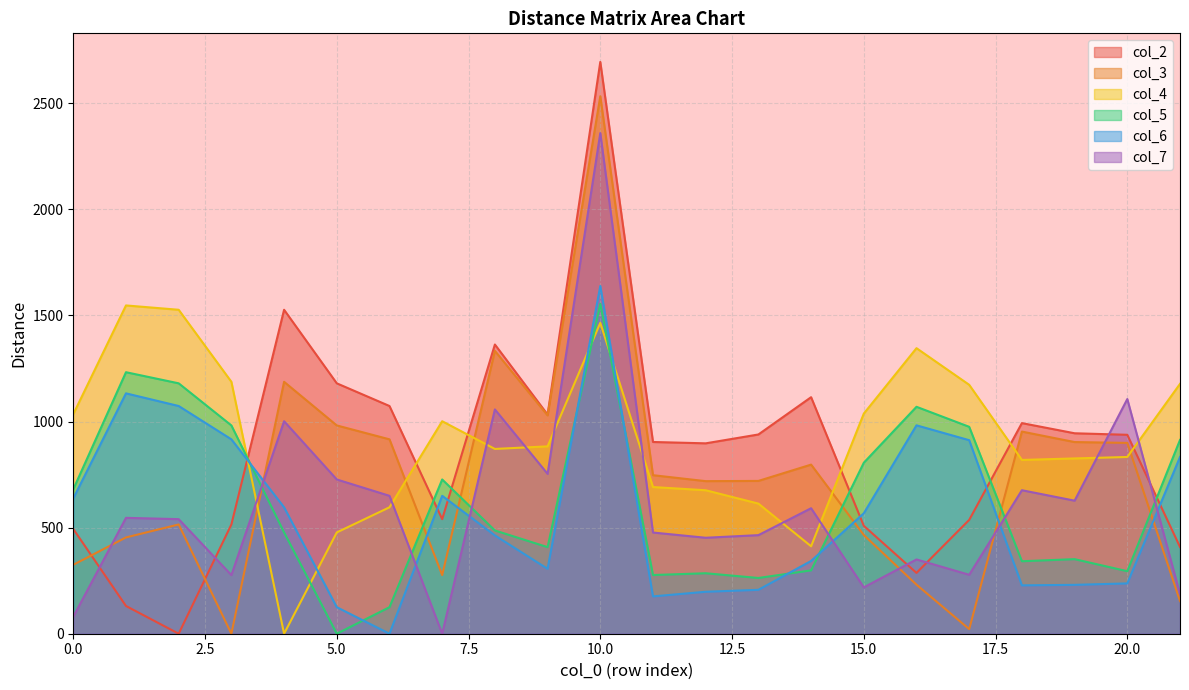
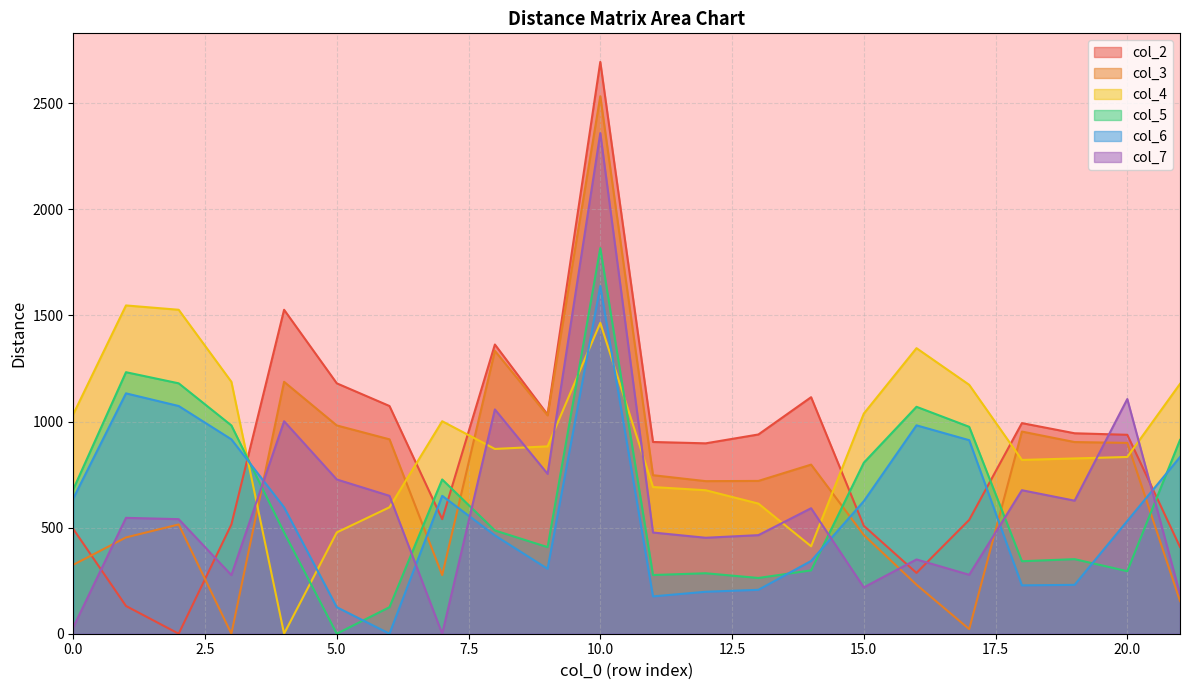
col_7, 0.0: 80 -> 30
col_5, 10.0: 1560 -> 1820
col_6, 15.0: 570 -> 620
col_6, 20.0: 240 -> 530
